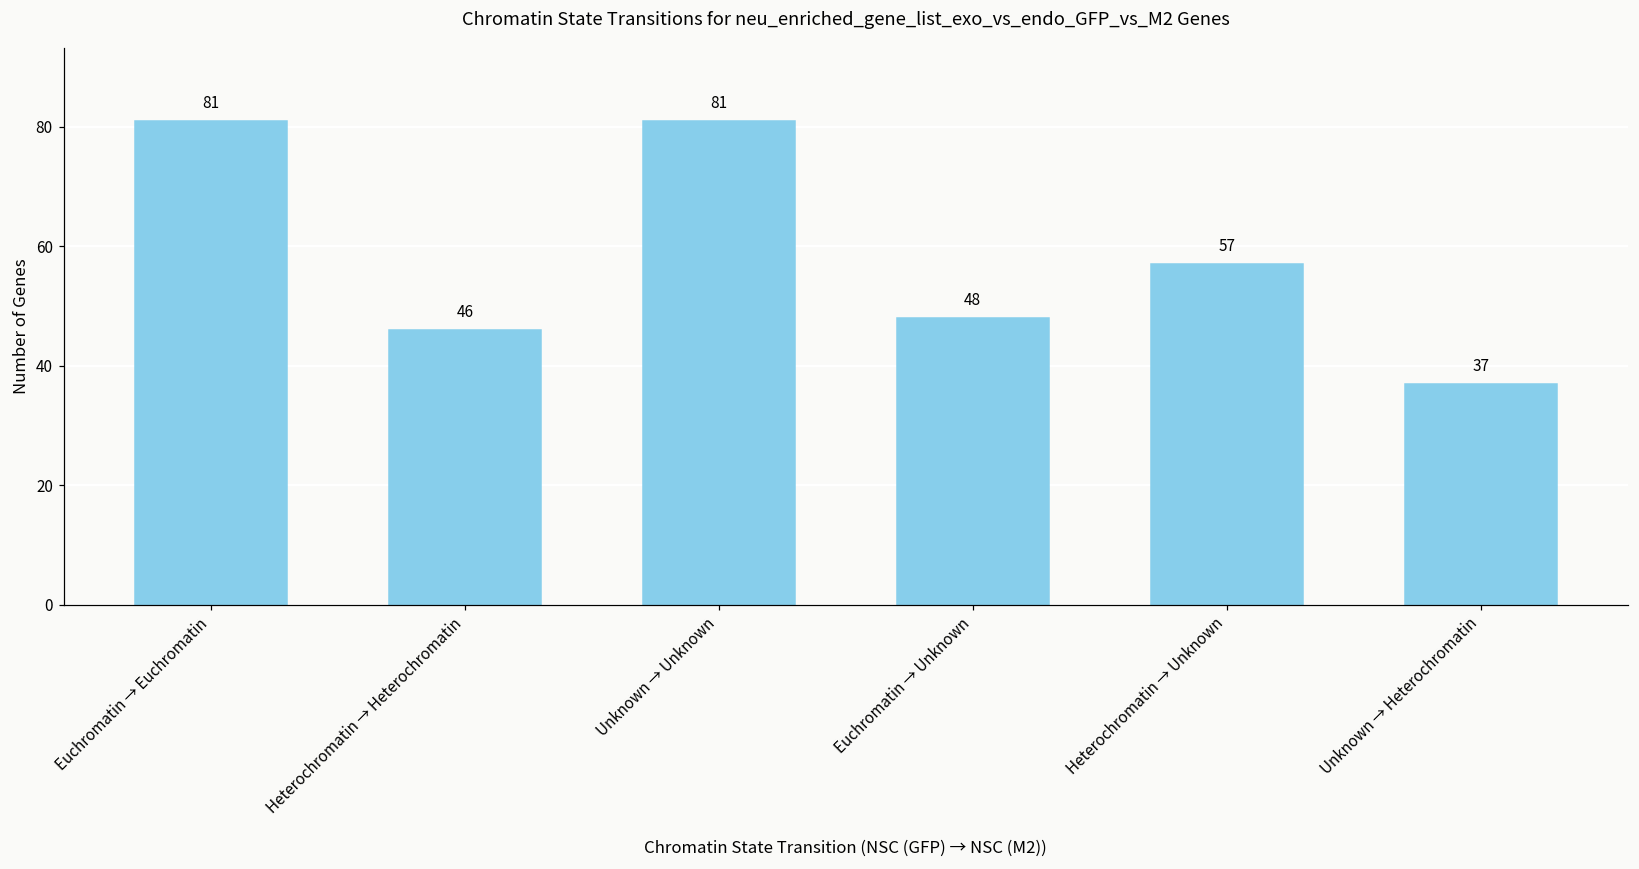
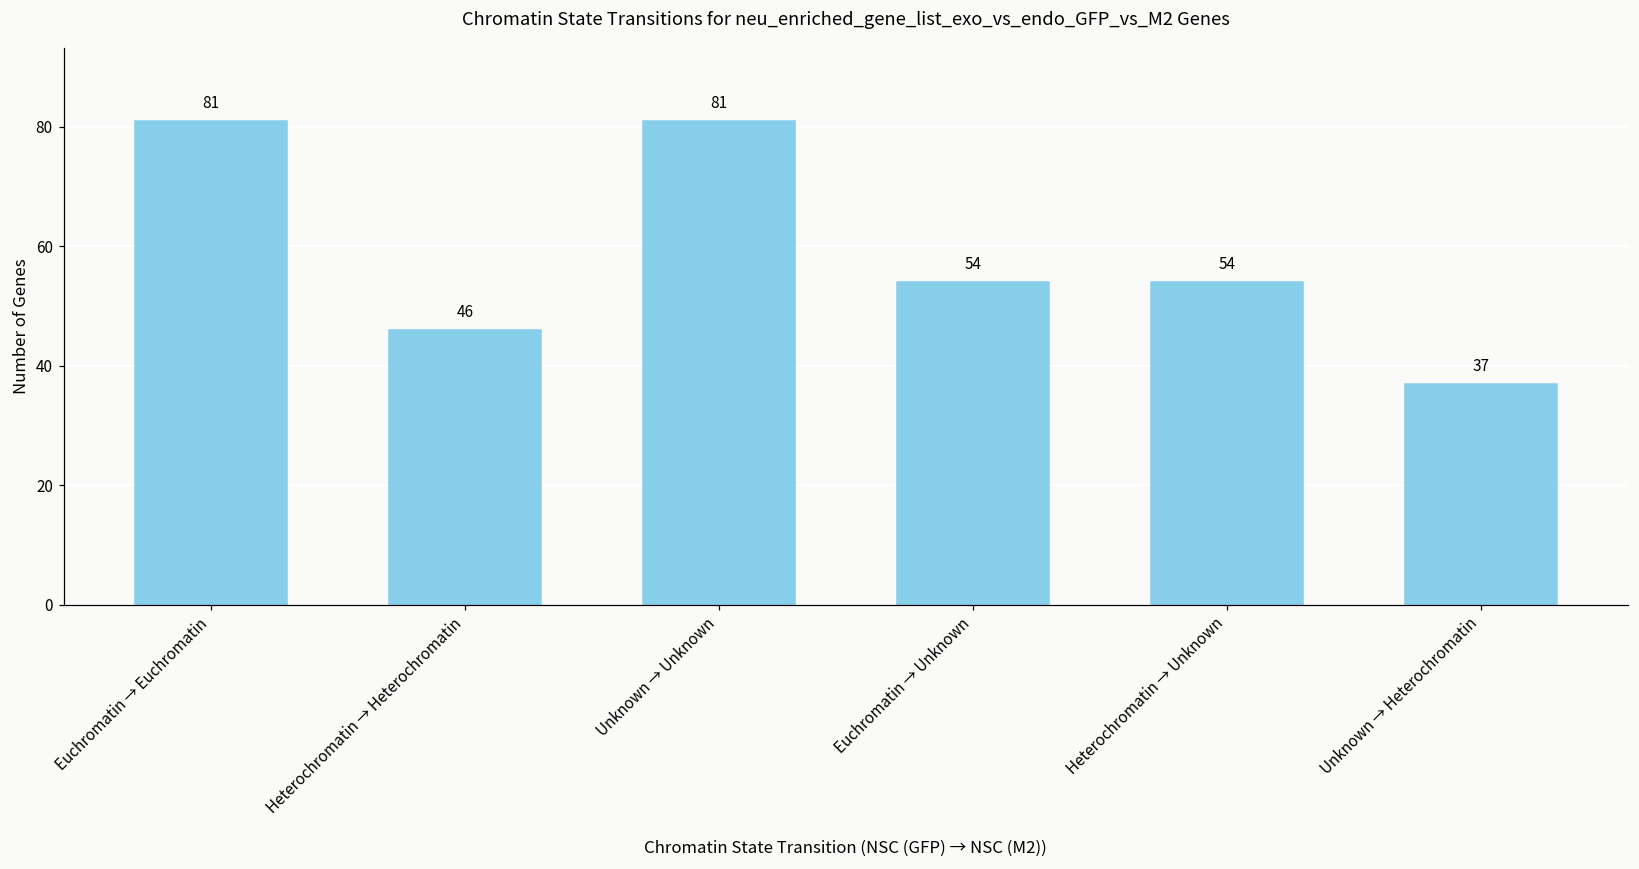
Euchromatin → Unknown: 48 -> 54
Heterochromatin → Unknown: 57 -> 54
